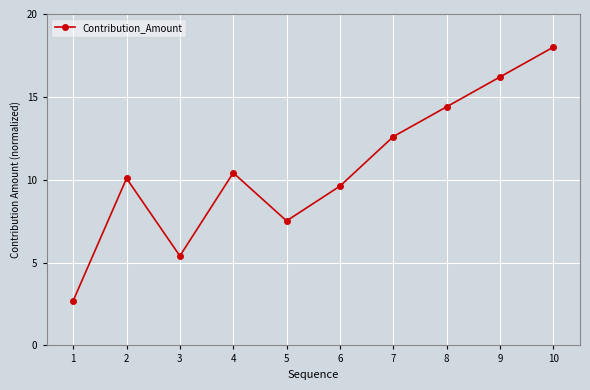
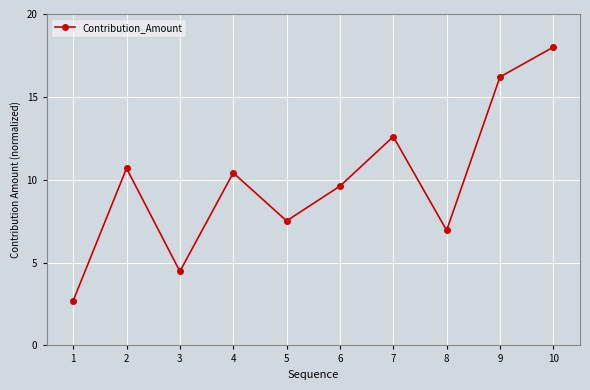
2: 10.1 -> 10.7
3: 5.4 -> 4.5
8: 14.4 -> 6.9
